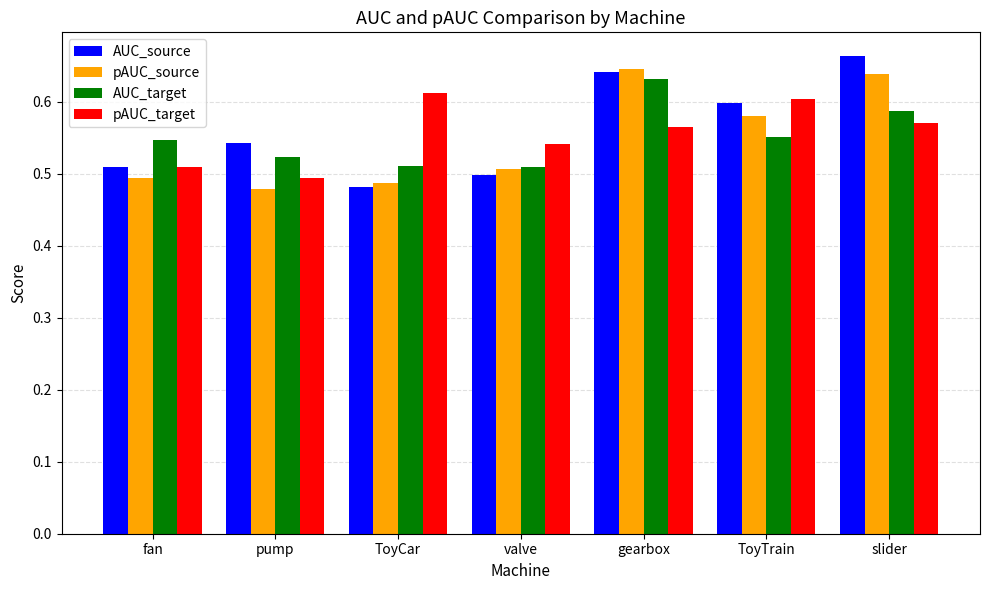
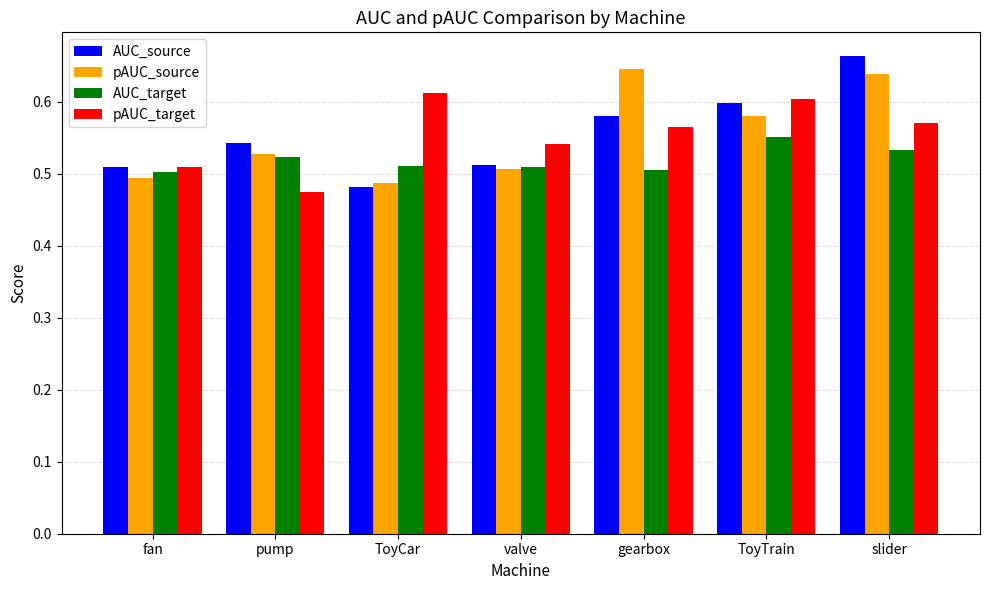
AUC_target, fan: 0.55 -> 0.50
pAUC_source, pump: 0.48 -> 0.53
pAUC_target, pump: 0.49 -> 0.47
AUC_source, valve: 0.50 -> 0.51
AUC_source, gearbox: 0.64 -> 0.58
AUC_target, gearbox: 0.63 -> 0.51
AUC_target, slider: 0.59 -> 0.53
